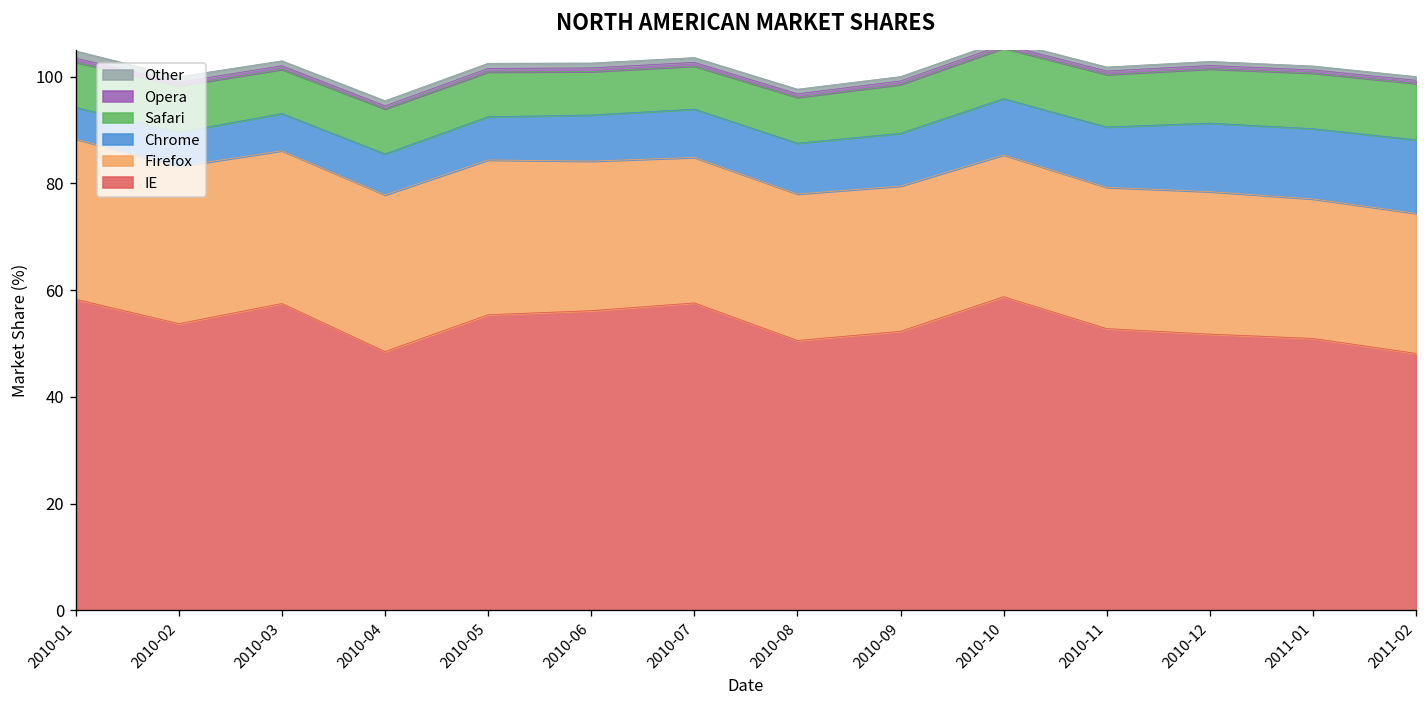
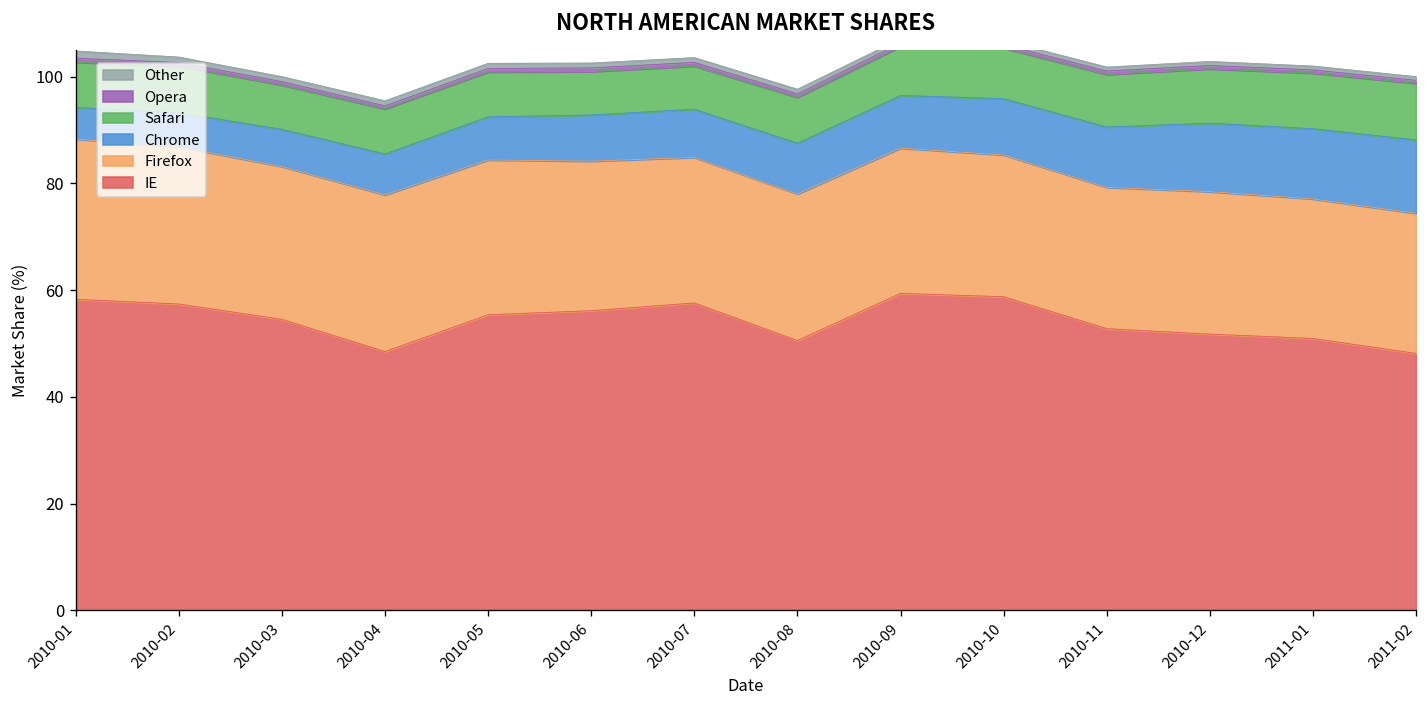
IE, 2010-02: 54 -> 57
IE, 2010-03: 58 -> 55
IE, 2010-09: 52 -> 59
